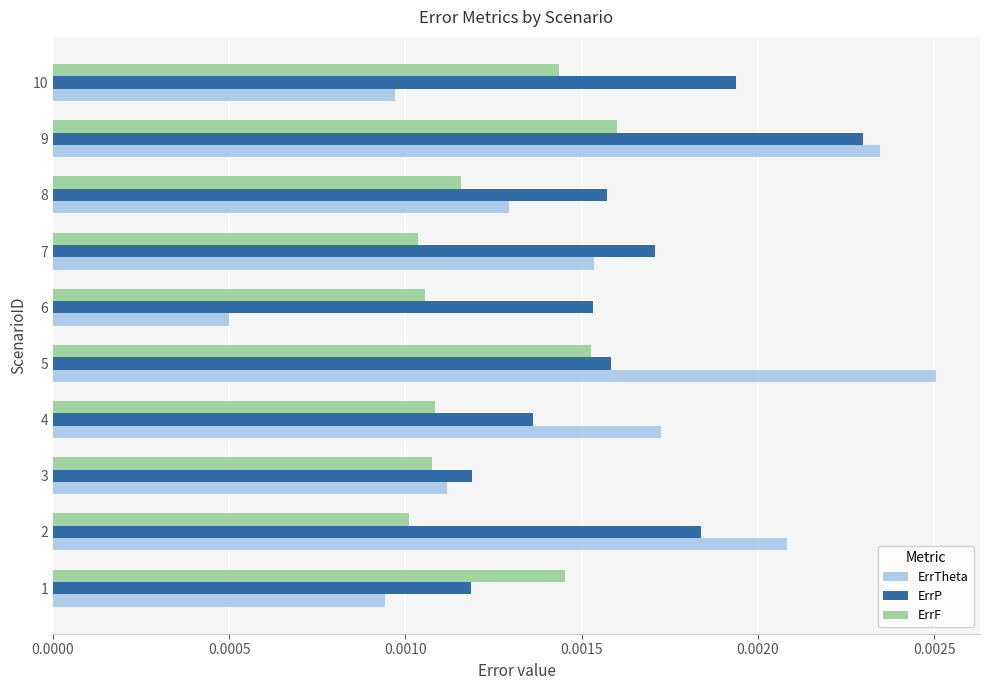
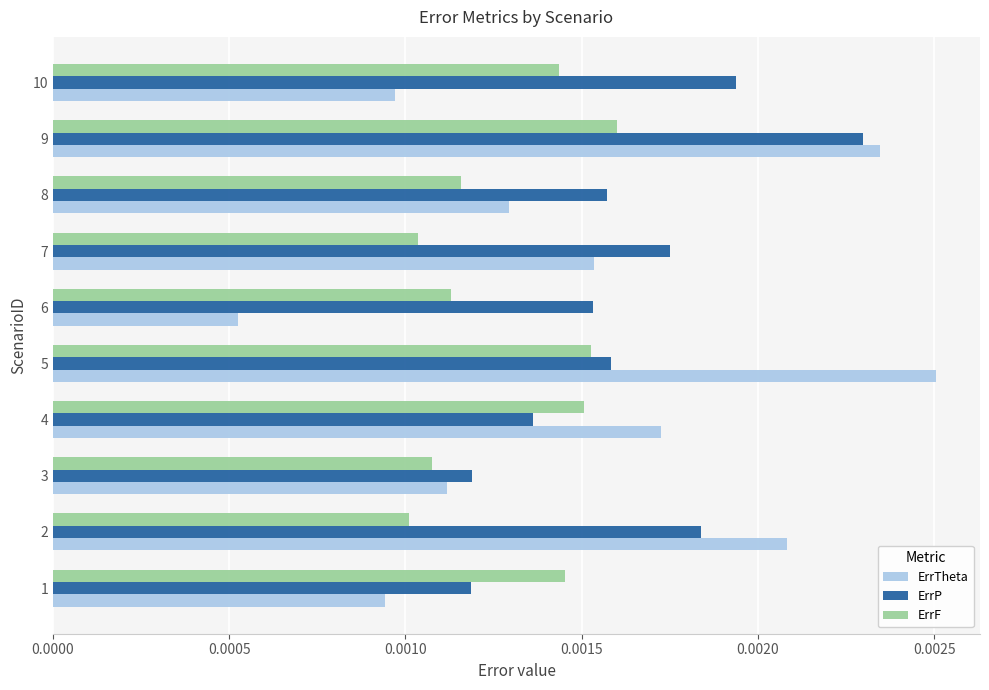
ErrP, 7: 0.00171 -> 0.00175
ErrF, 6: 0.00106 -> 0.00113
ErrTheta, 6: 0.00050 -> 0.00052
ErrF, 4: 0.00108 -> 0.00151
